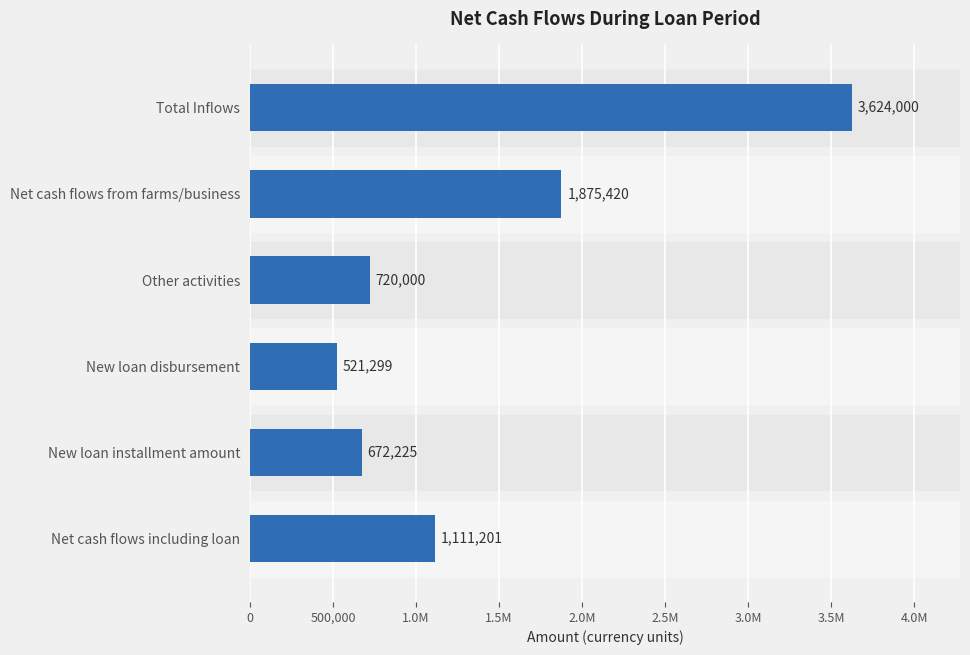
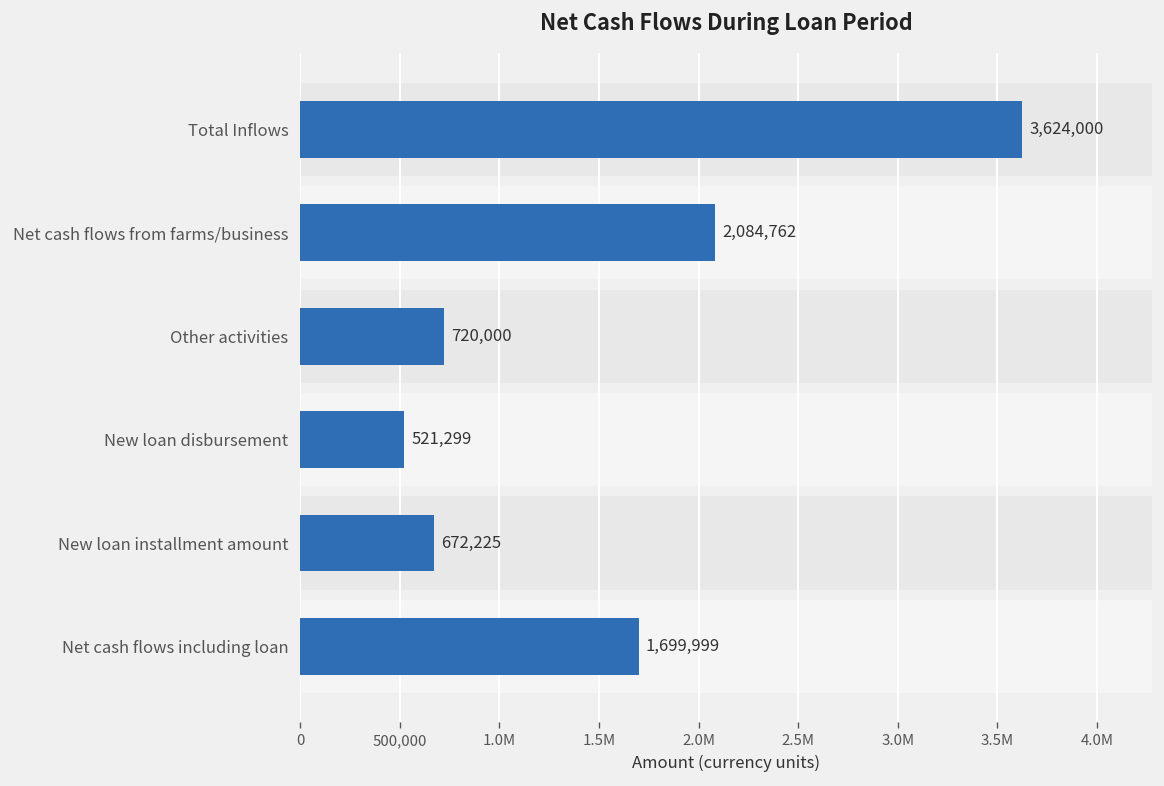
Net cash flows from farms/business: 1,875,420 -> 2,084,762
Net cash flows including loan: 1,111,201 -> 1,699,999
